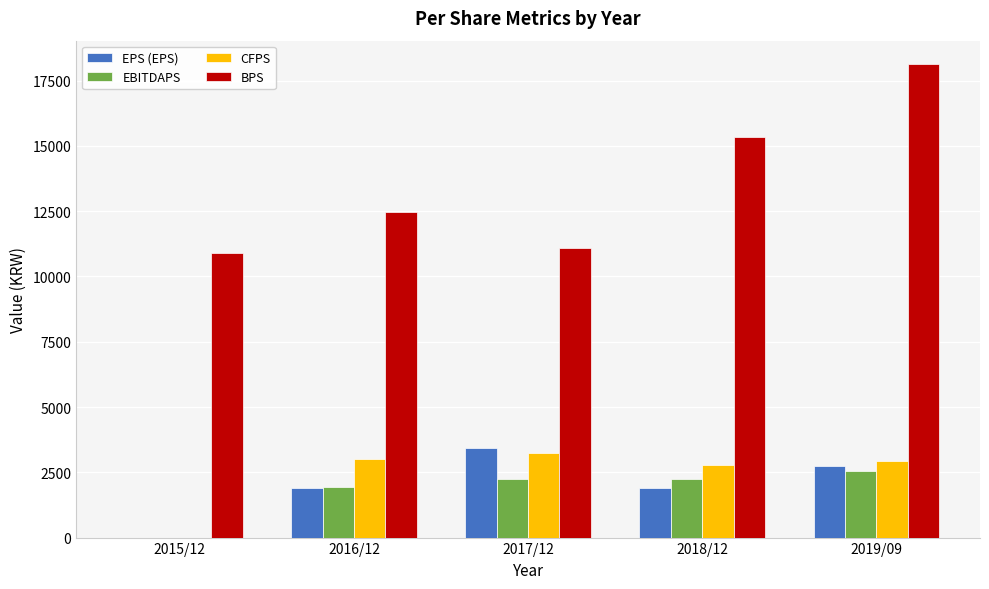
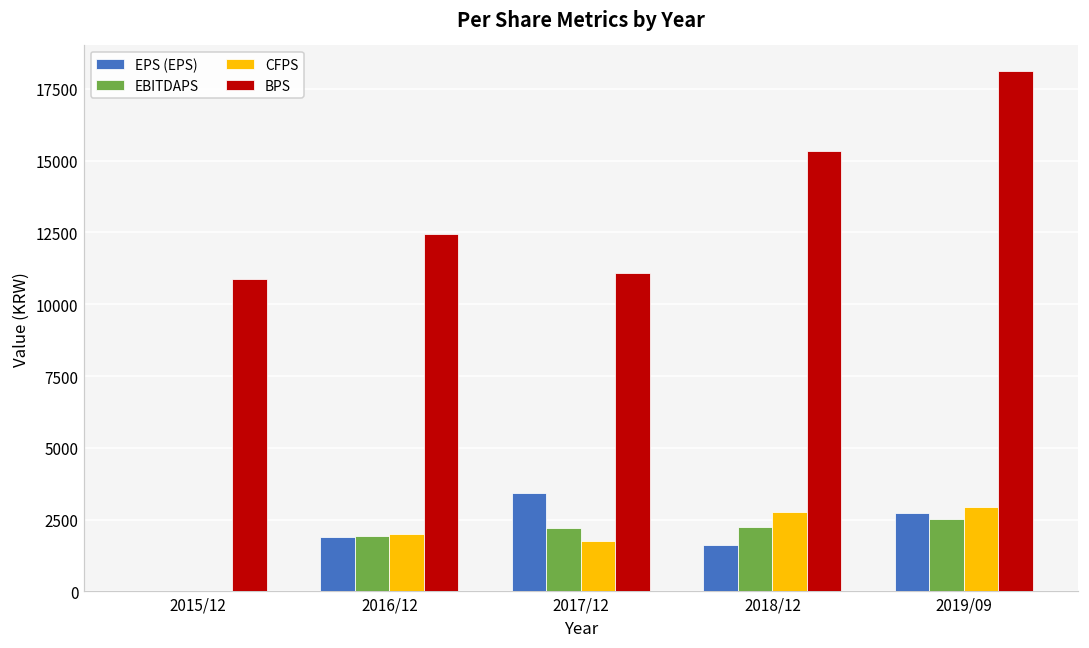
CFPS, 2016/12: 3000 -> 2000
CFPS, 2017/12: 3200 -> 1800
EPS (EPS), 2018/12: 1900 -> 1600
